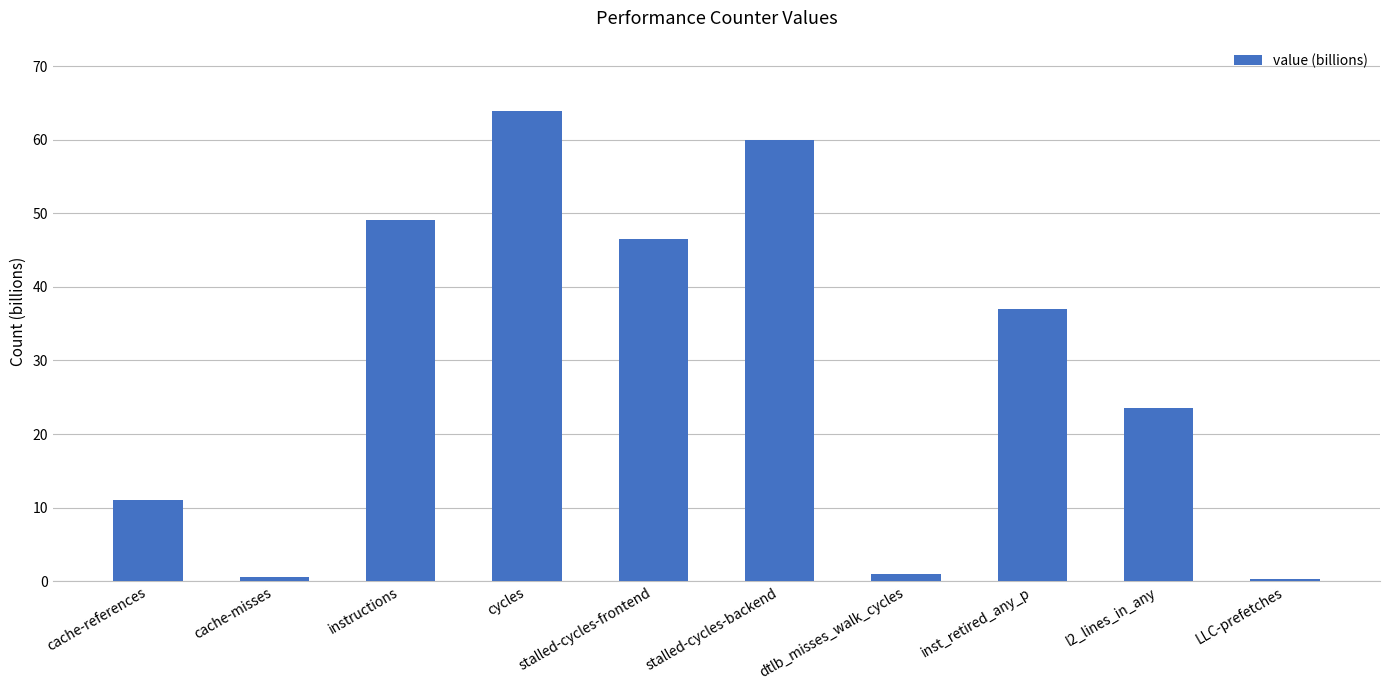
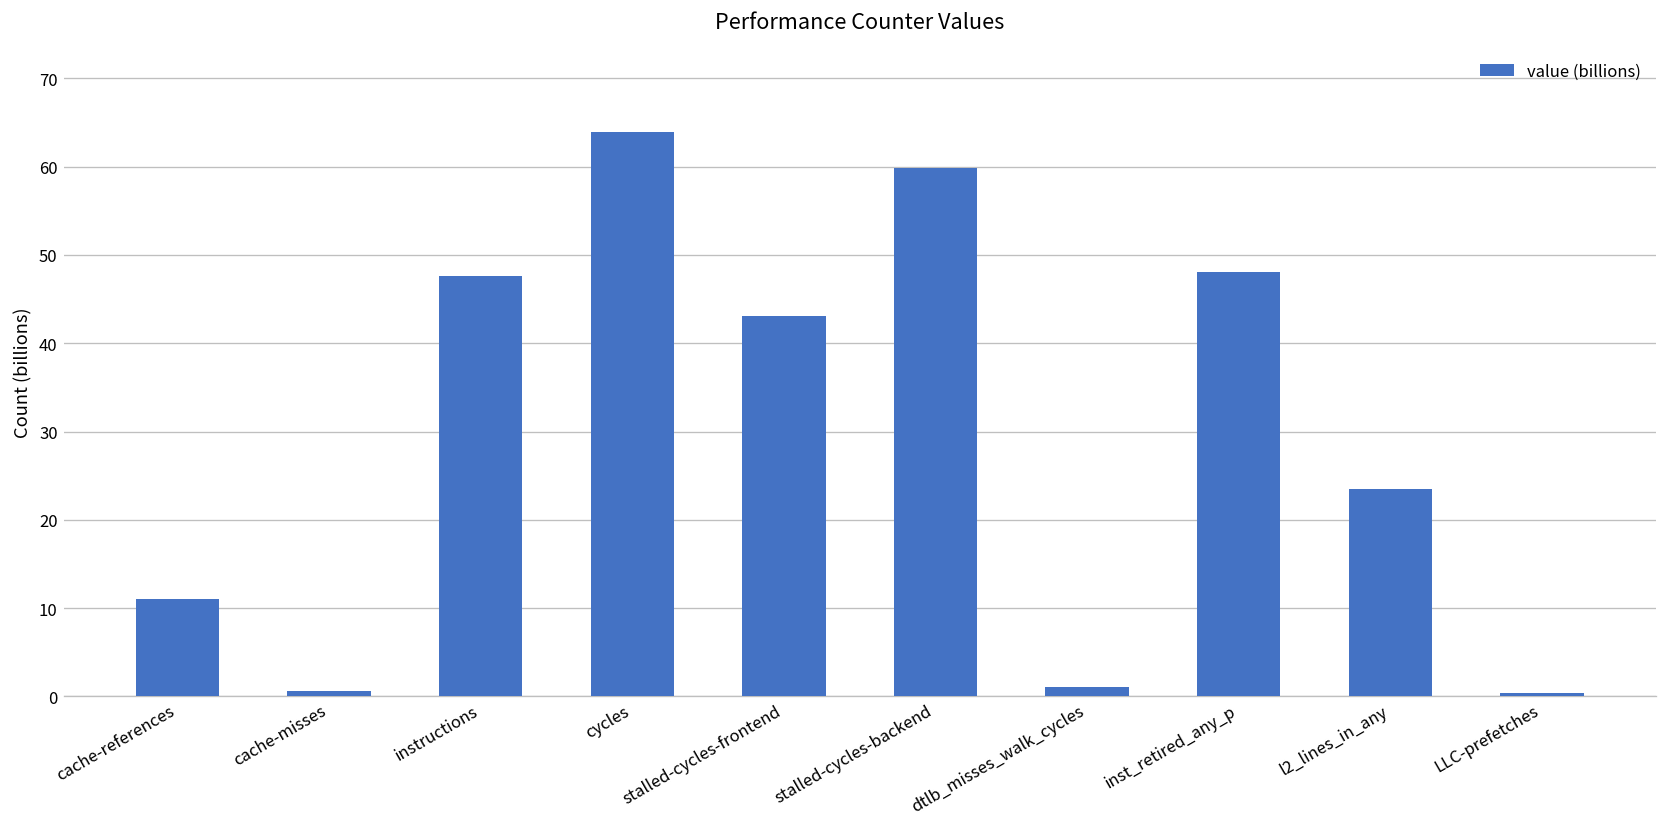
instructions: 49 -> 48
stalled-cycles-frontend: 47 -> 43
inst_retired_any_p: 37 -> 48
